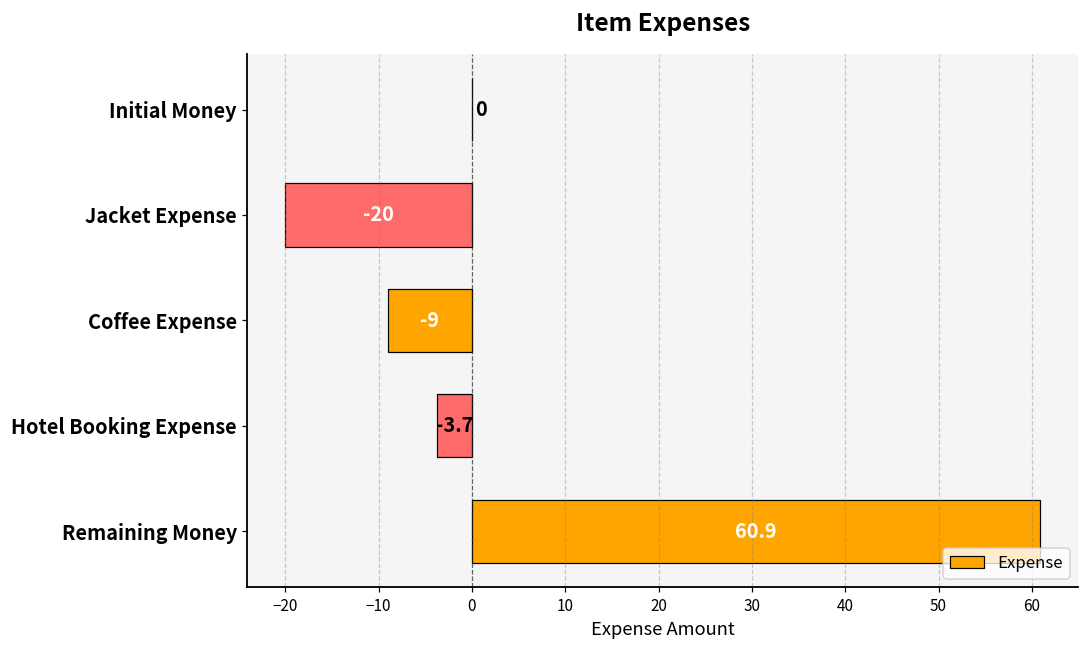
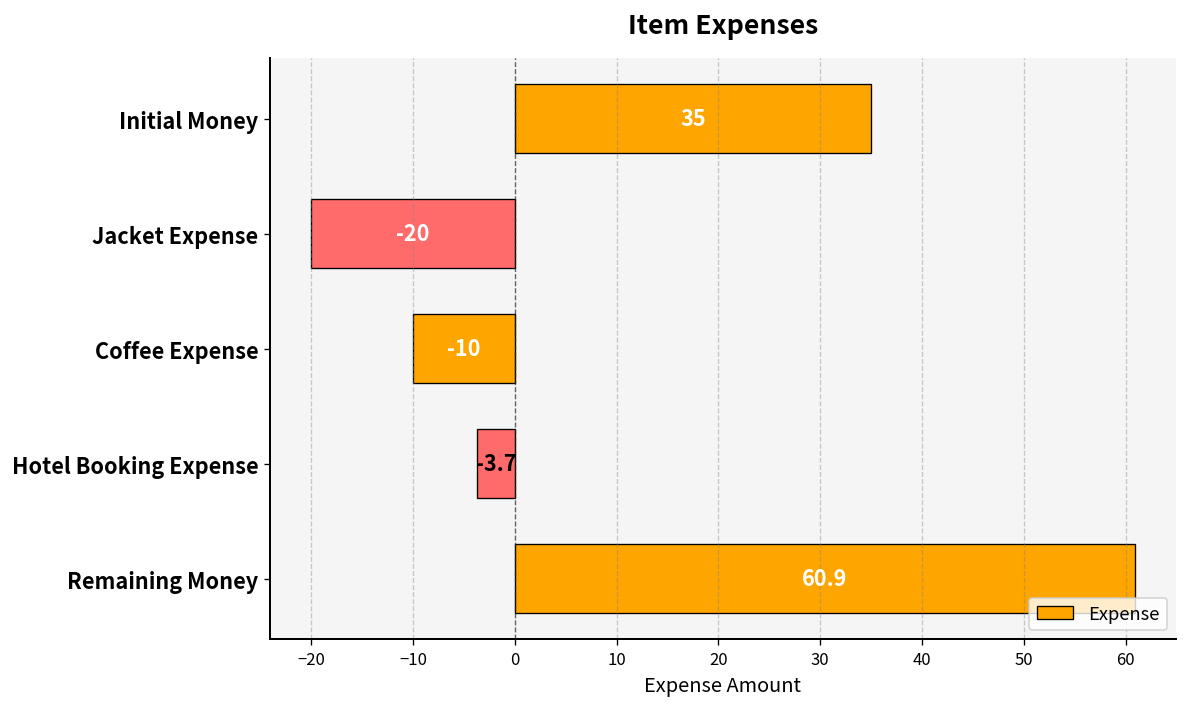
Initial Money: 0 -> 35
Coffee Expense: -9 -> -10
